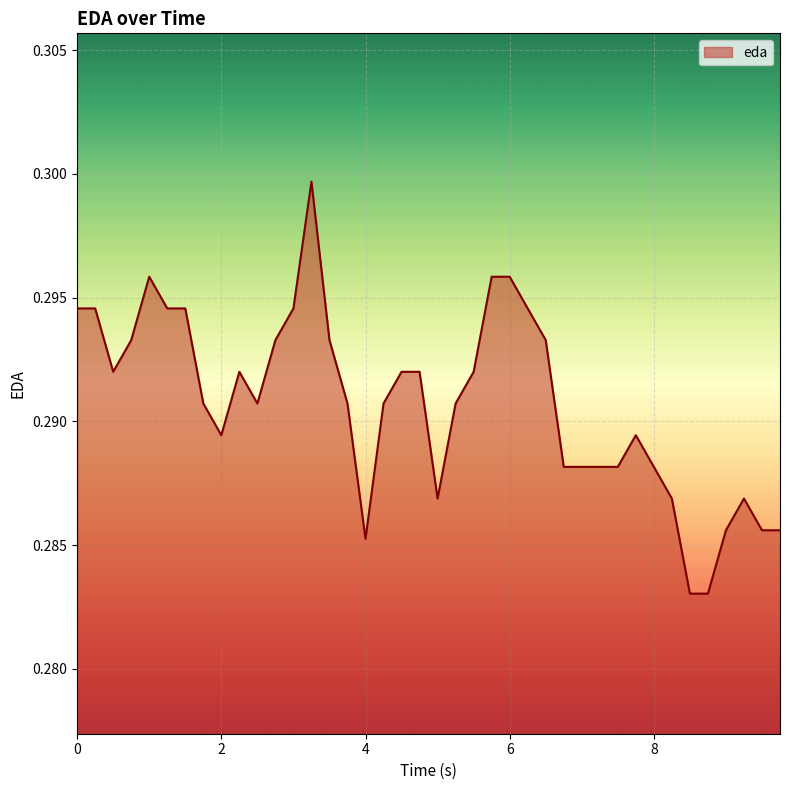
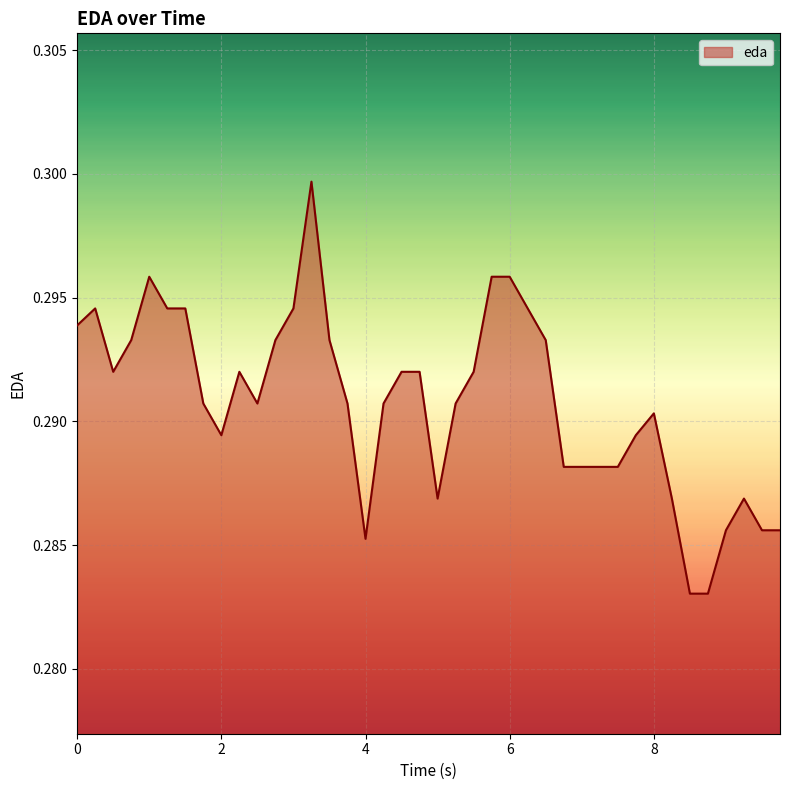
0: 0.2946 -> 0.2939
8: 0.2882 -> 0.2903
